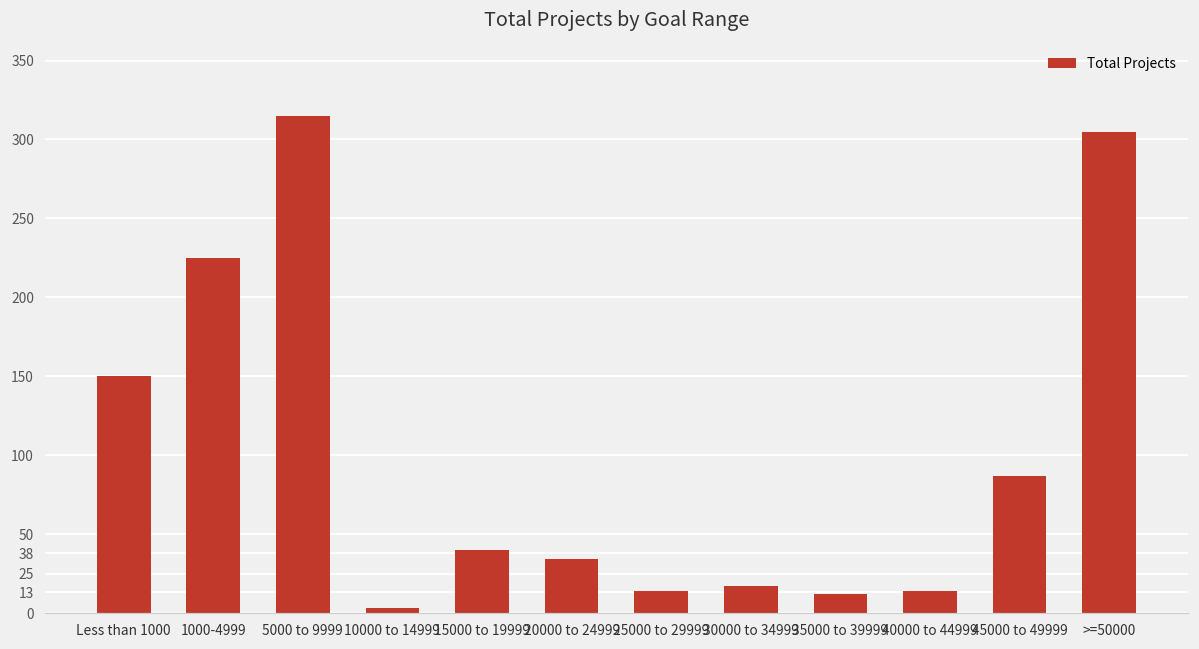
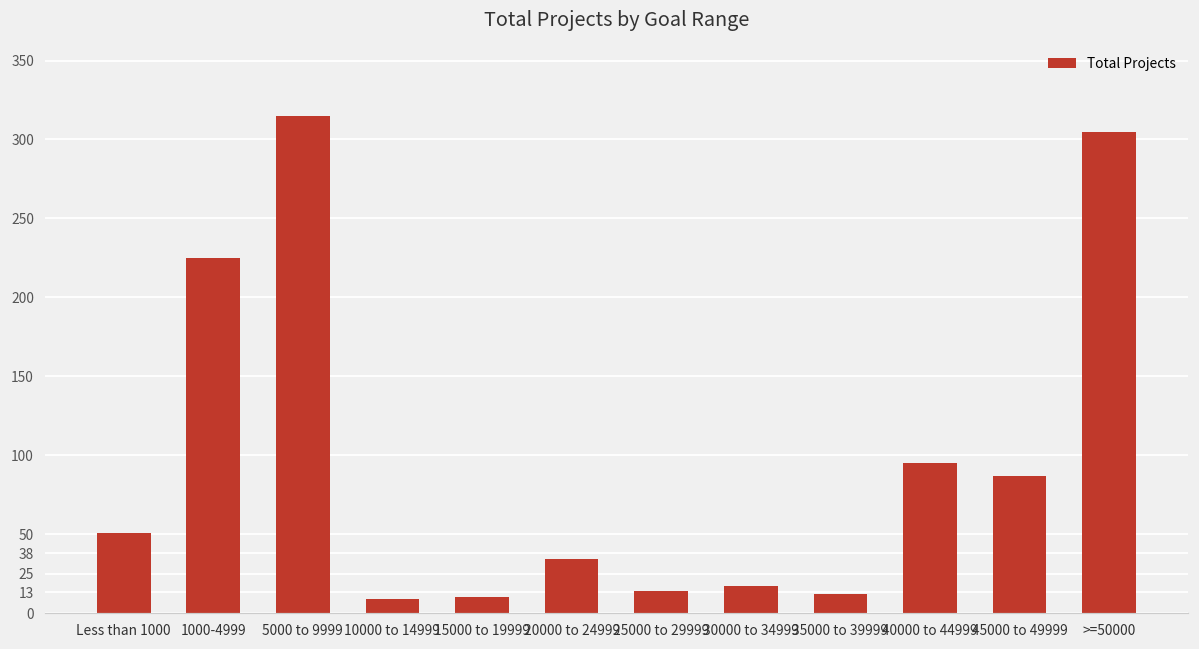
Less than 1000: 150 -> 51
10000 to 14999: 3 -> 9
15000 to 19999: 40 -> 10
40000 to 44999: 14 -> 95
